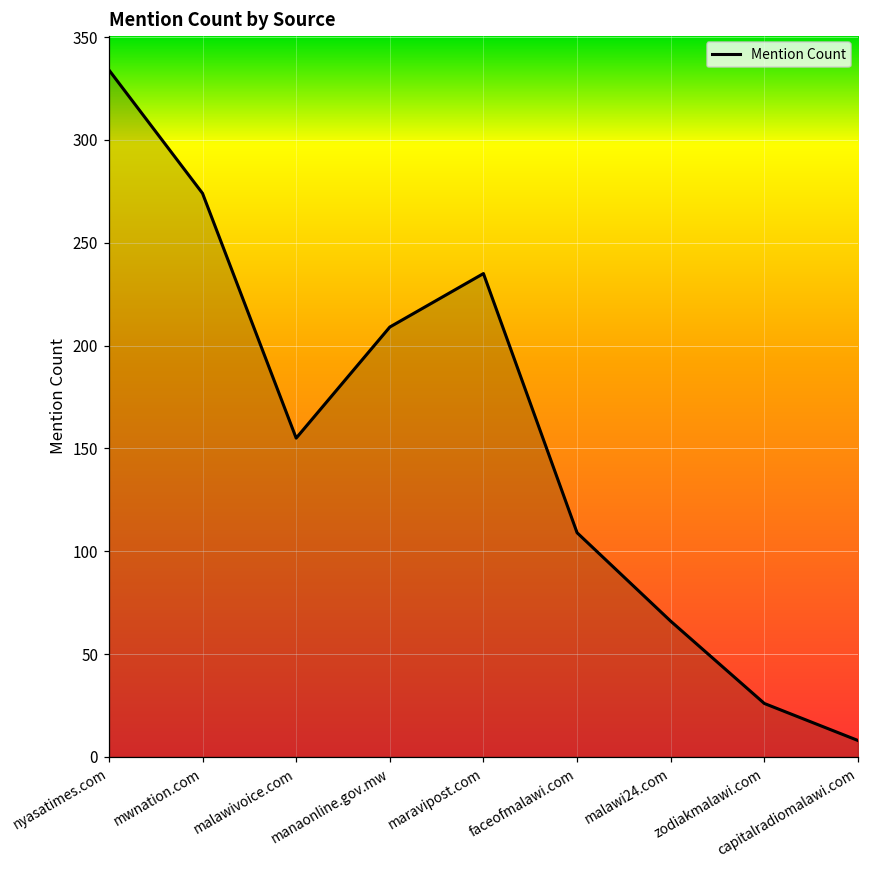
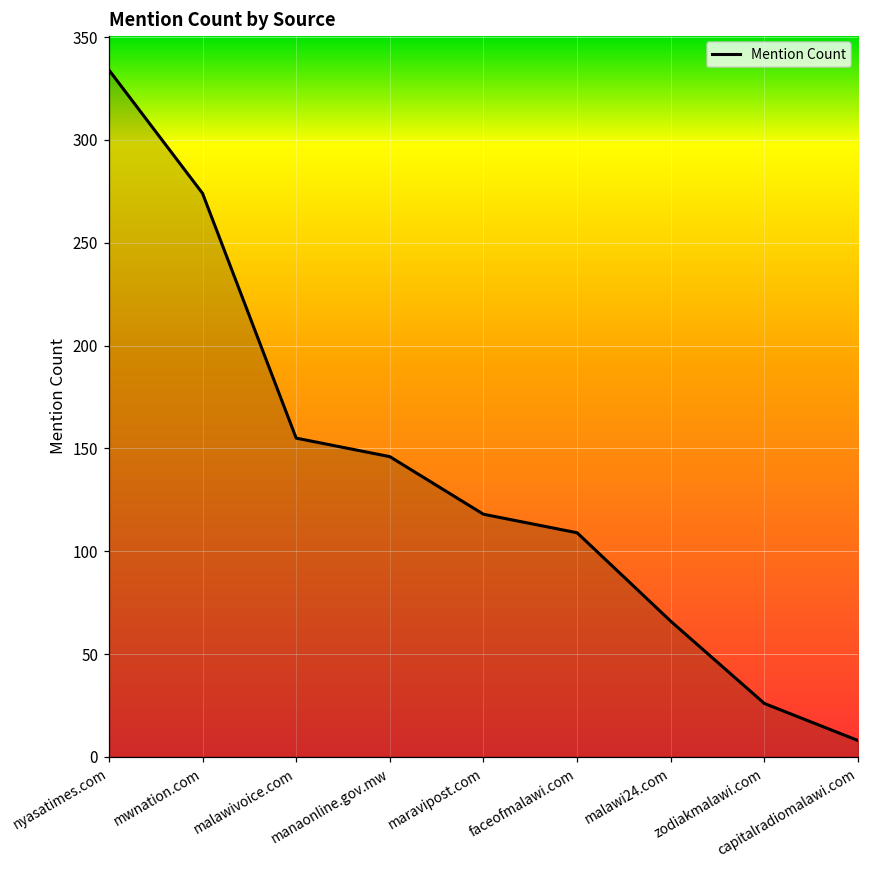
manaonline.gov.mw: 209 -> 146
maravipost.com: 235 -> 118
